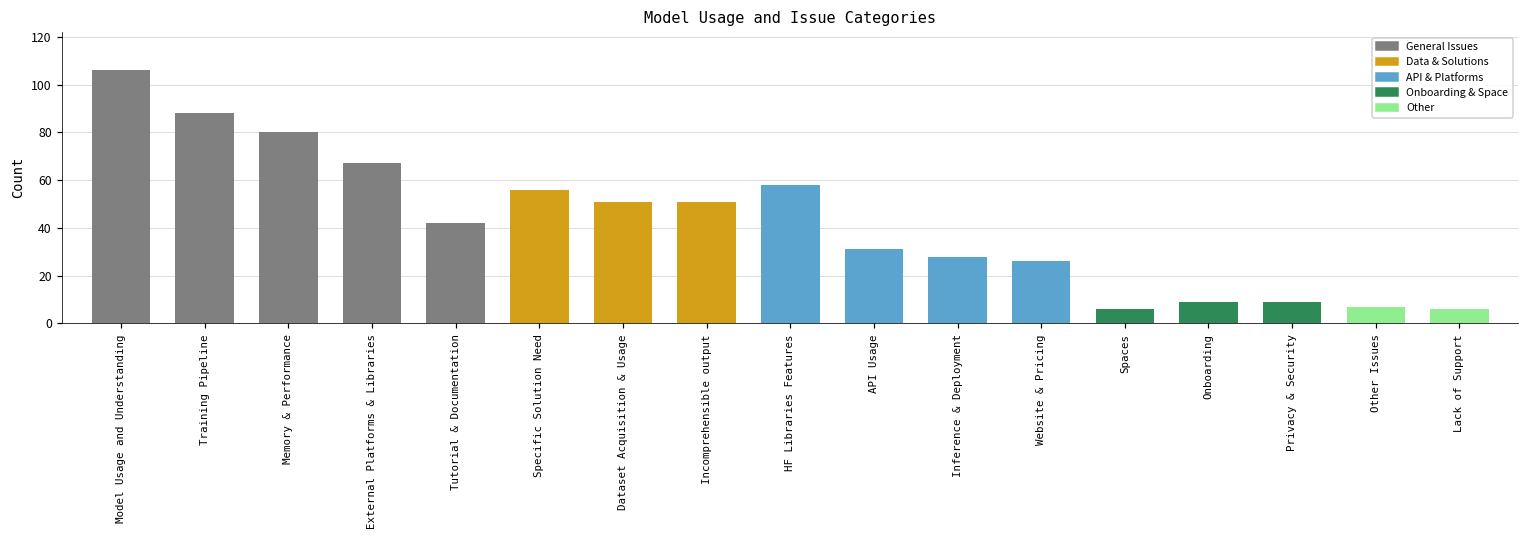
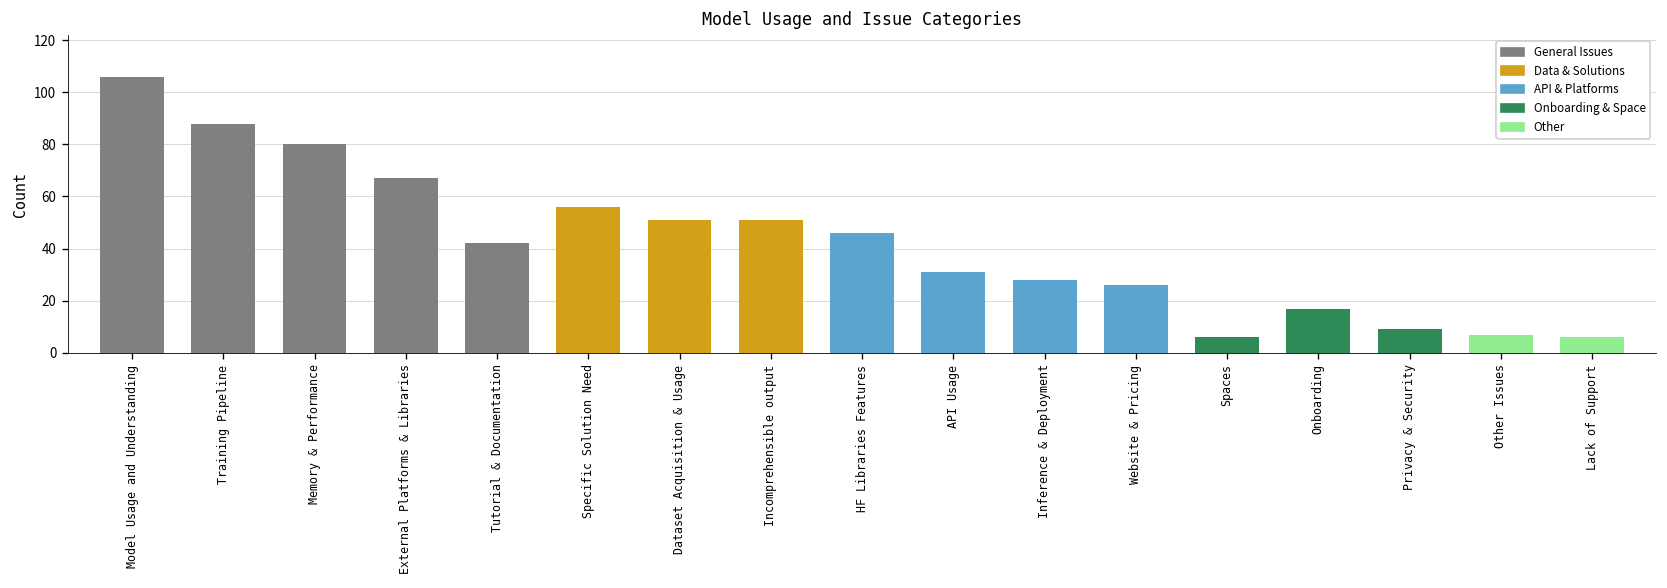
HF Libraries Features: 58 -> 46
Onboarding: 9 -> 17
